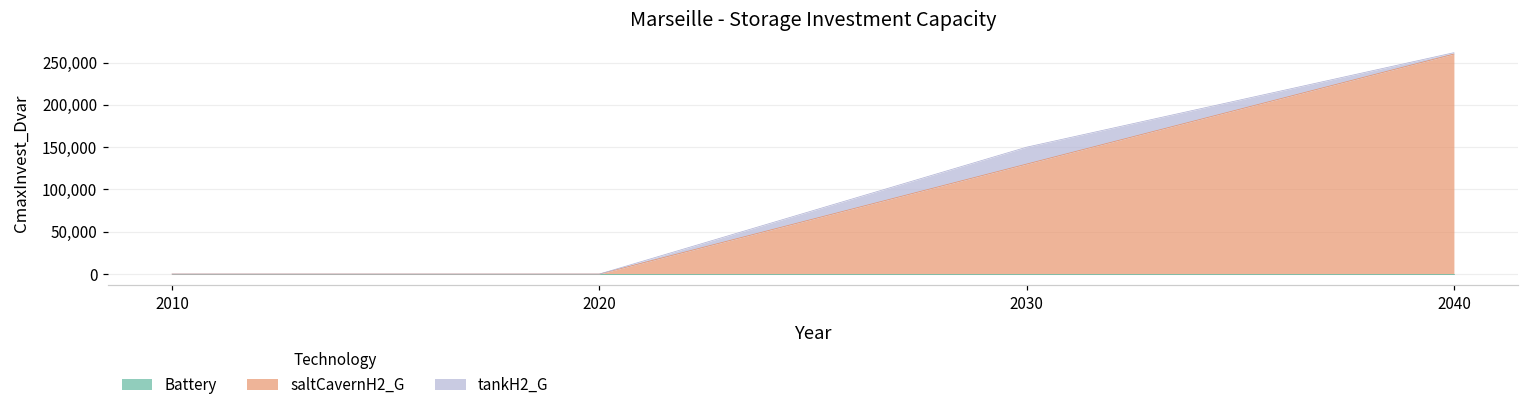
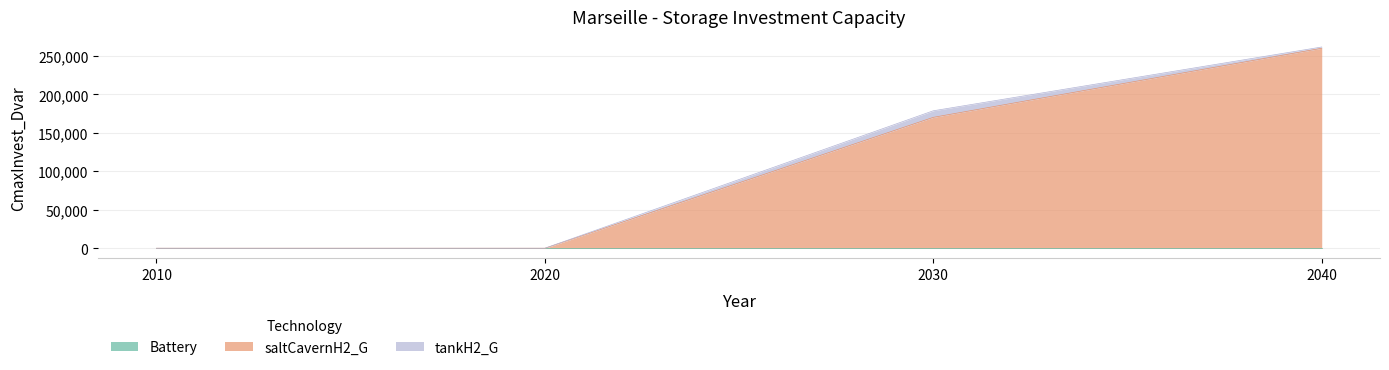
saltCavernH2_G, 2030: 130,000 -> 170,000
tankH2_G, 2030: 20,000 -> 10,000
